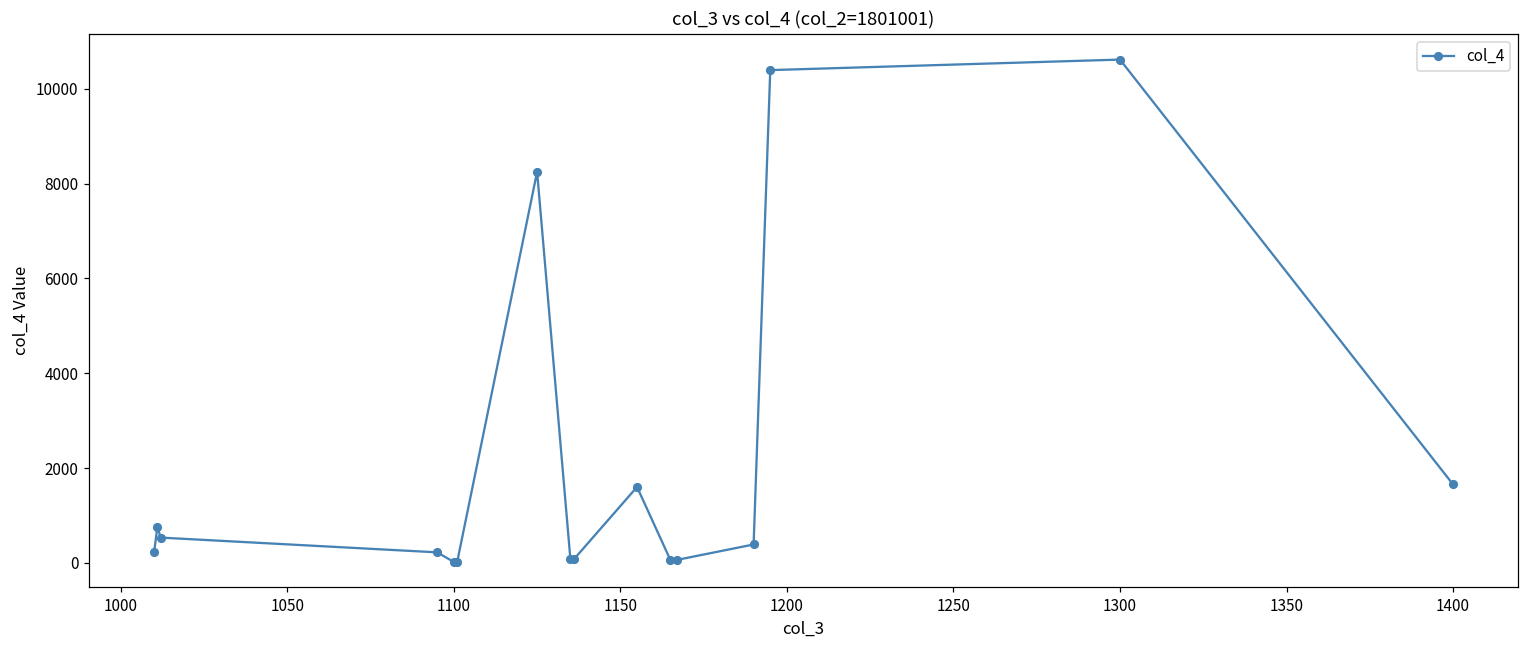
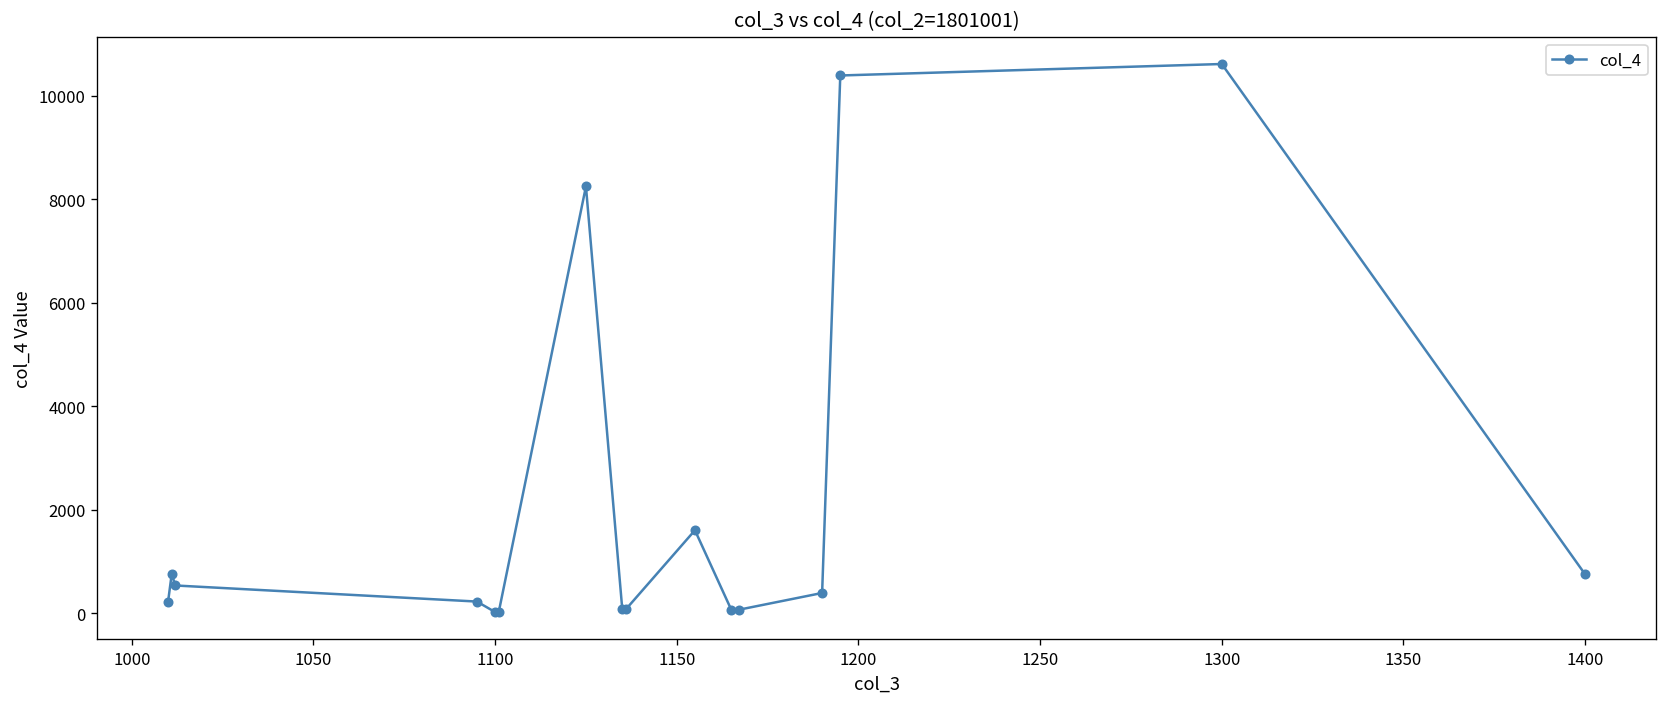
1400: 1700 -> 700
